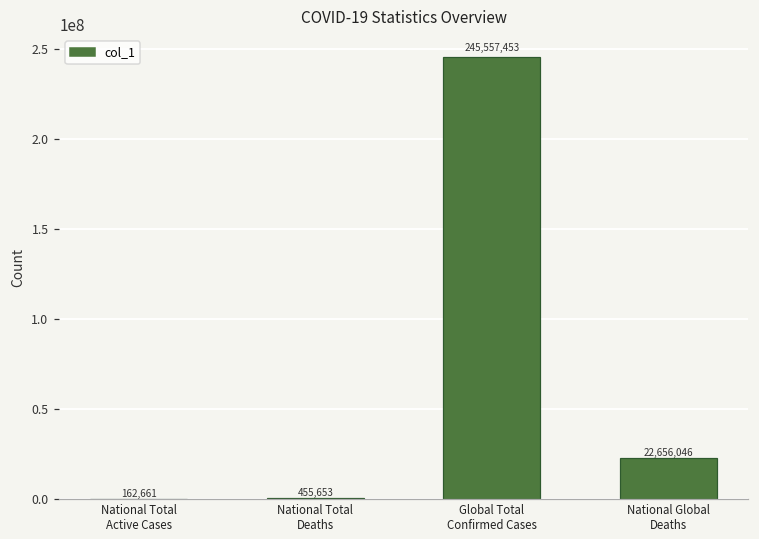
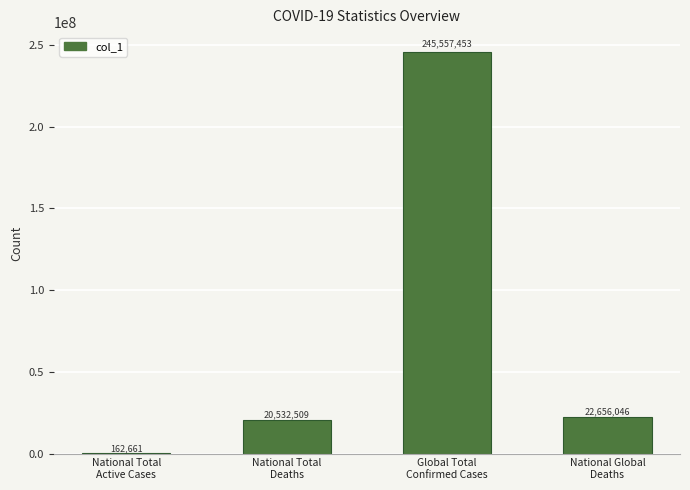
National Total Deaths: 455,653 -> 20,532,509
